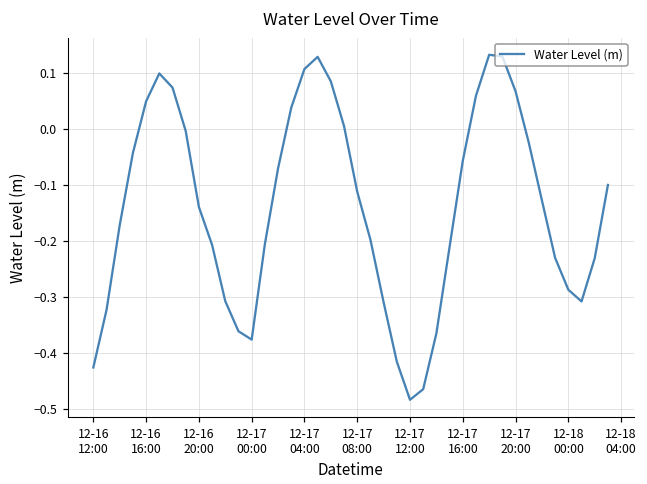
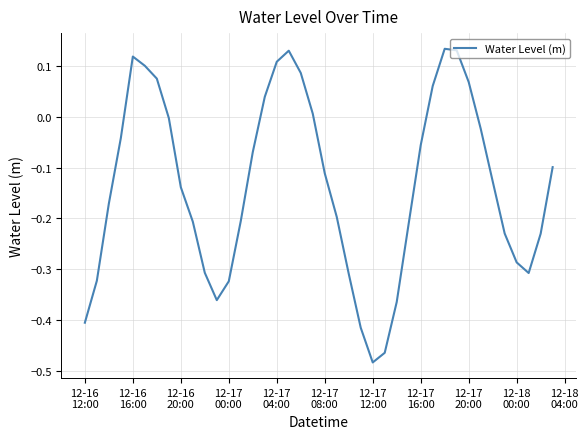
12-16 12:00: -0.43 -> -0.40
12-16 16:00: 0.05 -> 0.12
12-17 00:00: -0.38 -> -0.32
